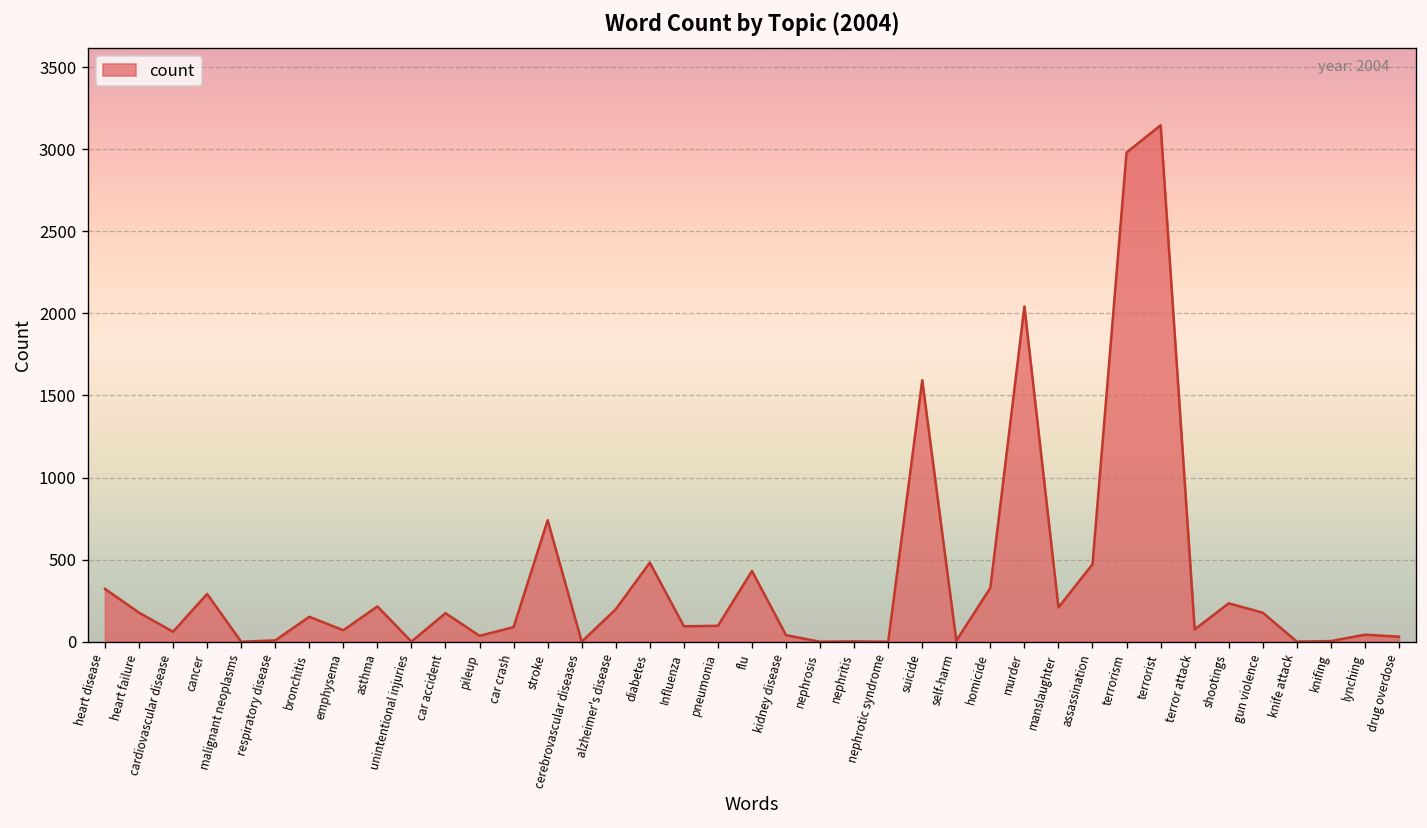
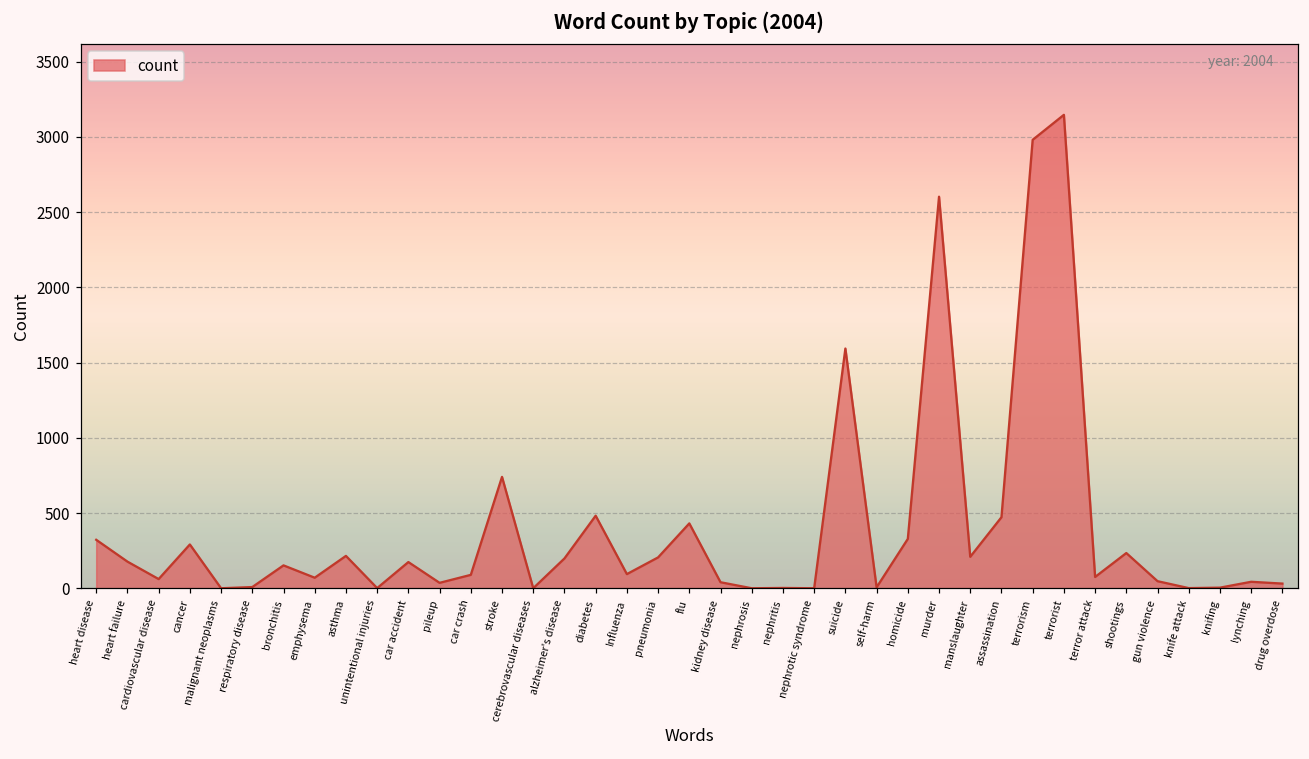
pneumonia: 100 -> 210
murder: 2040 -> 2600
gun violence: 180 -> 50
